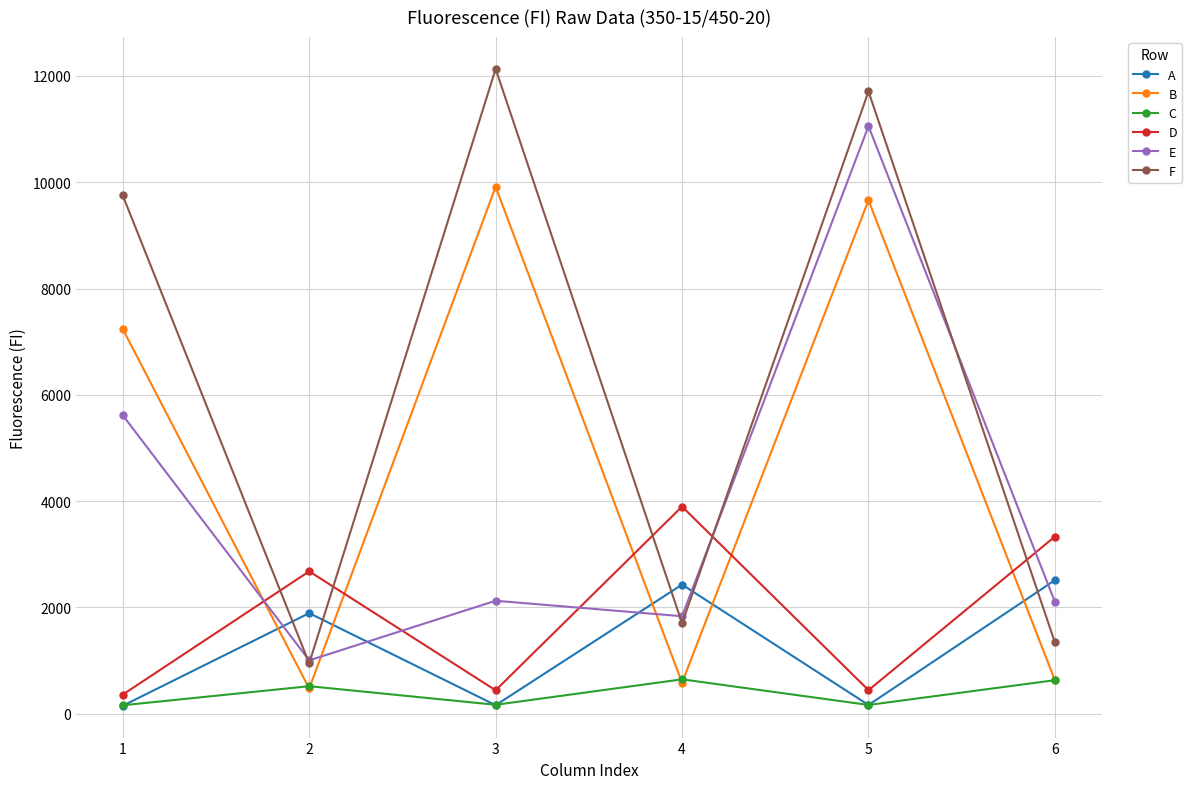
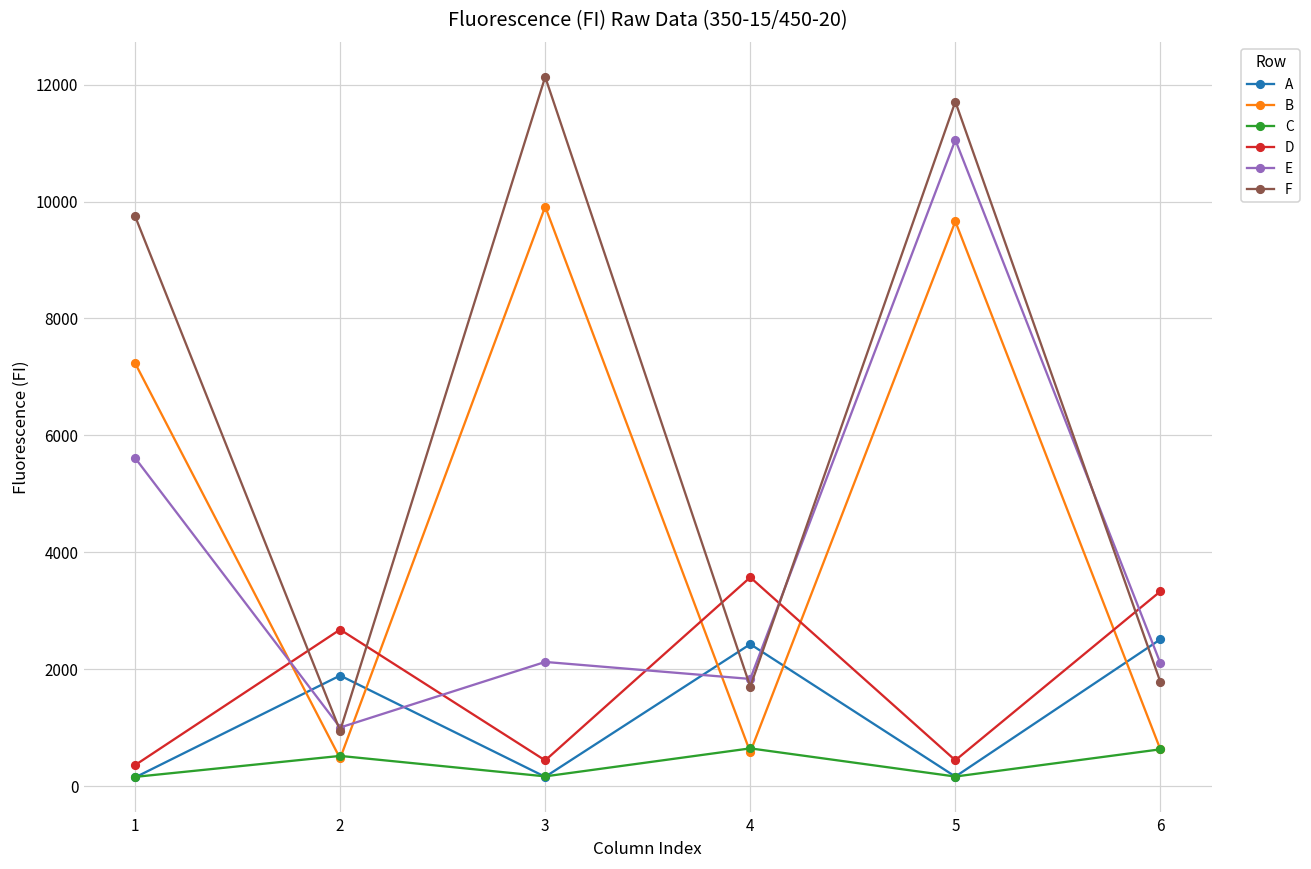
D, 4: 3900 -> 3600
F, 6: 1300 -> 1800
